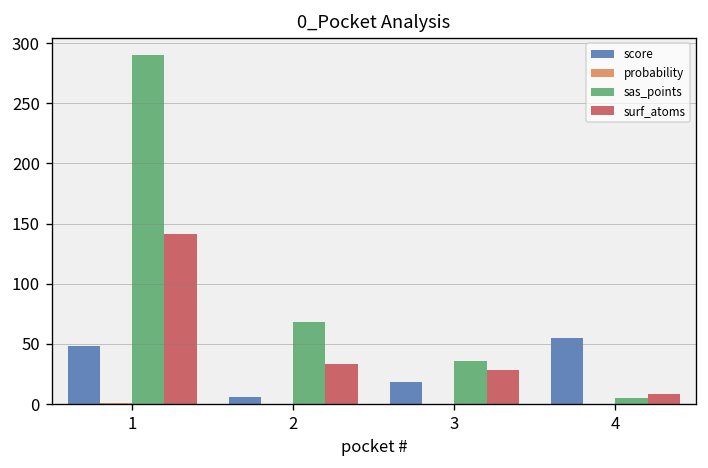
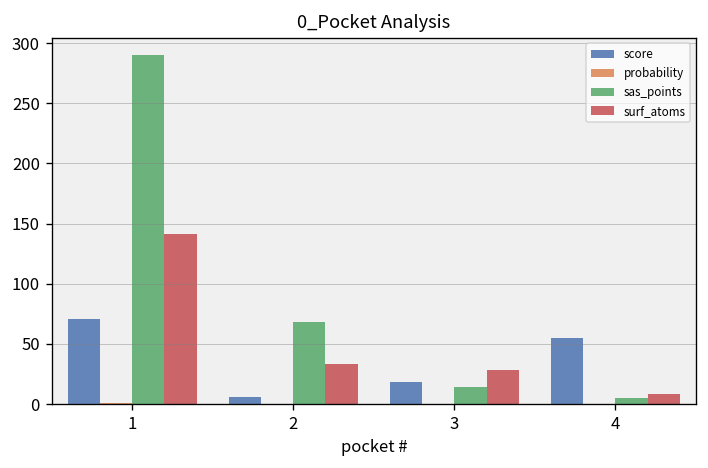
score, 1: 49 -> 71
sas_points, 3: 36 -> 14
